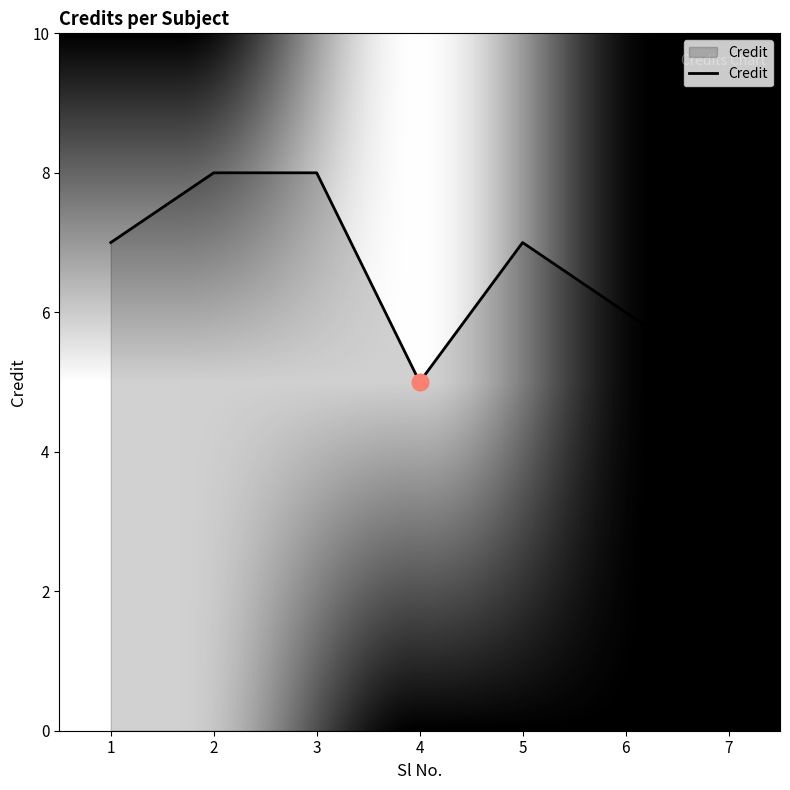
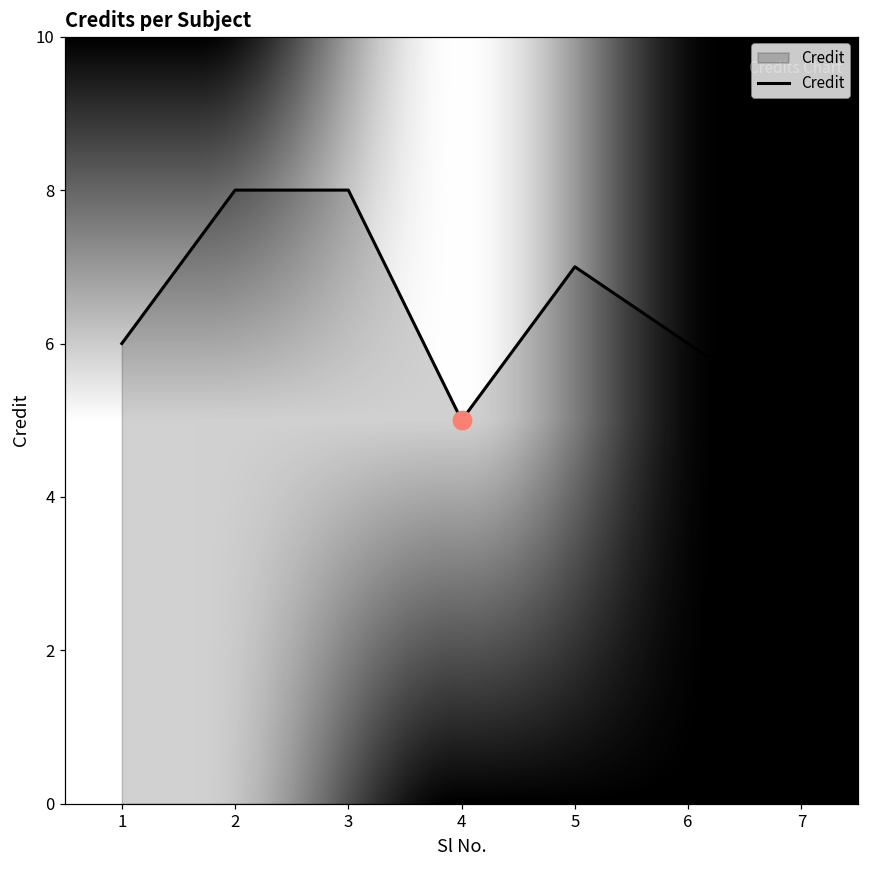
Credit, 1: 7 -> 6
